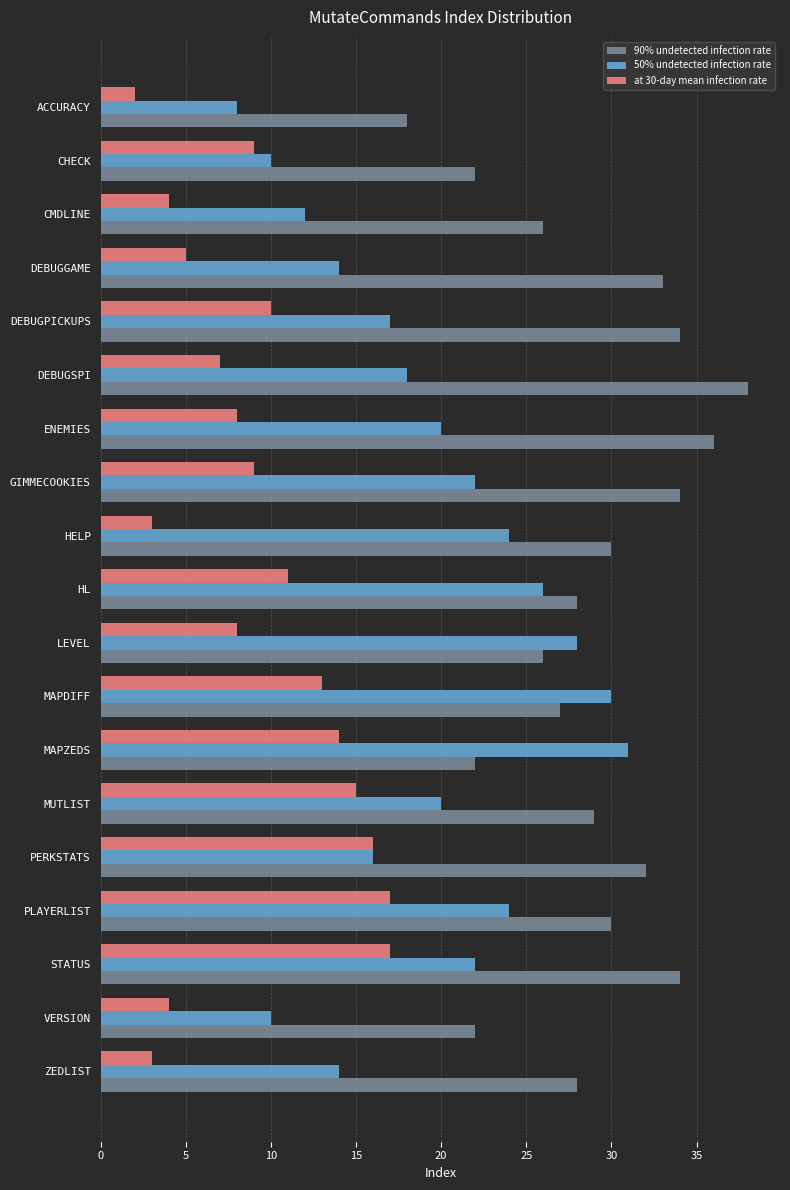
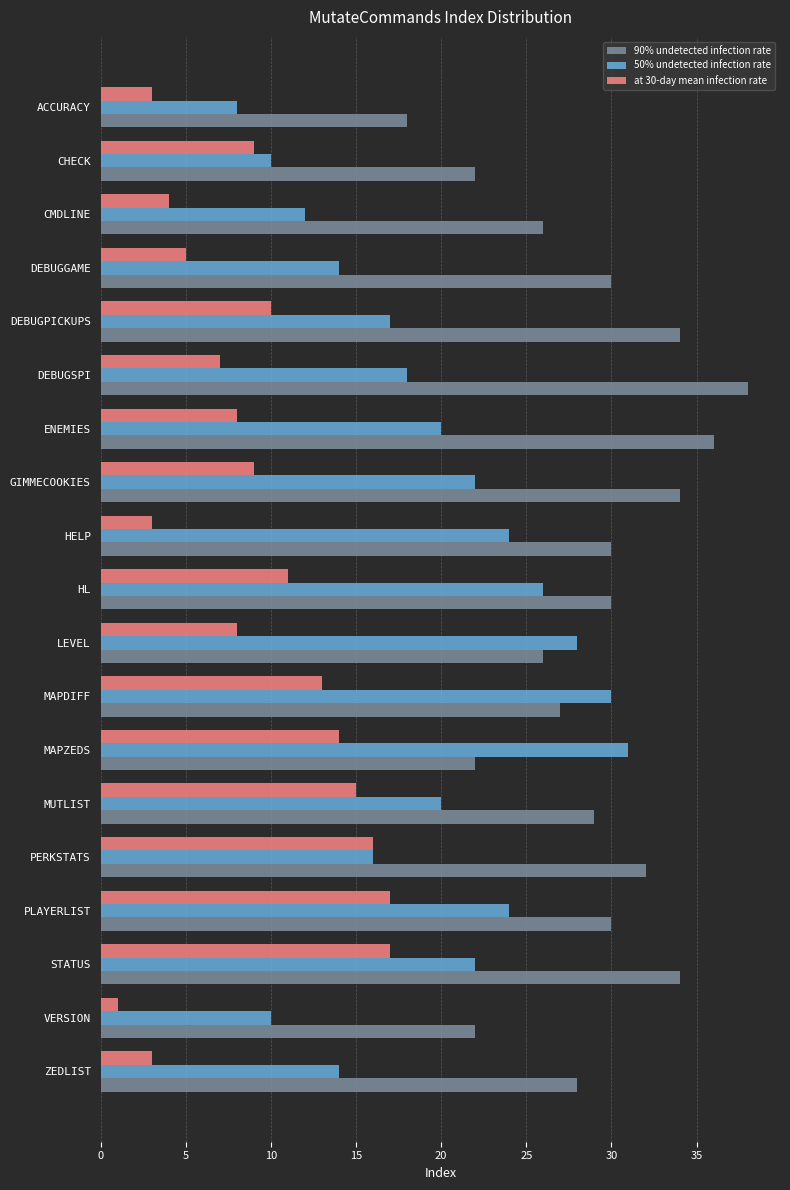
at 30-day mean infection rate, ACCURACY: 2 -> 3
90% undetected infection rate, DEBUGGAME: 33 -> 30
90% undetected infection rate, HL: 28 -> 30
at 30-day mean infection rate, VERSION: 4 -> 1
